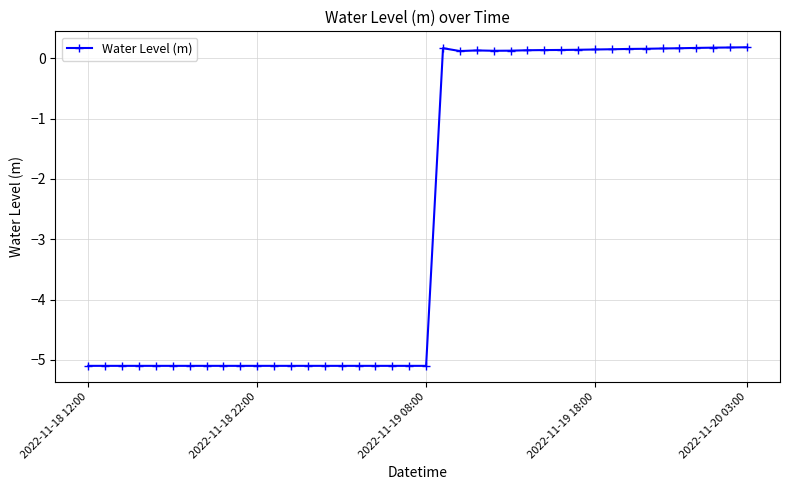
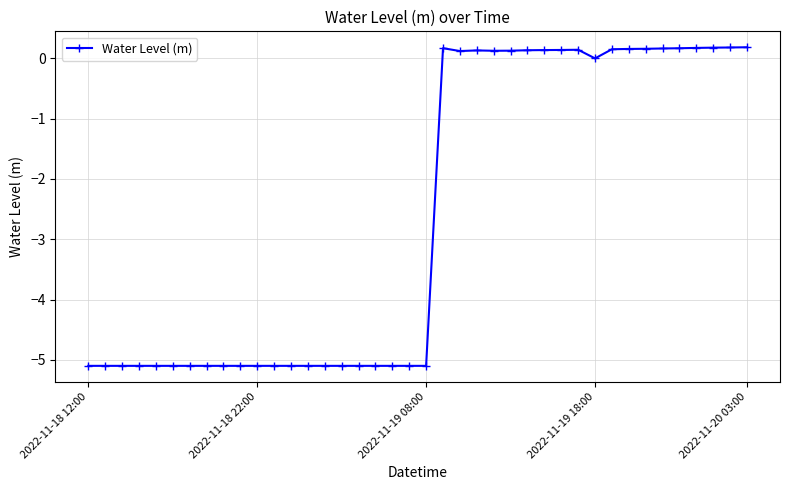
2022-11-19 18:00: 0.1 -> 0.0
